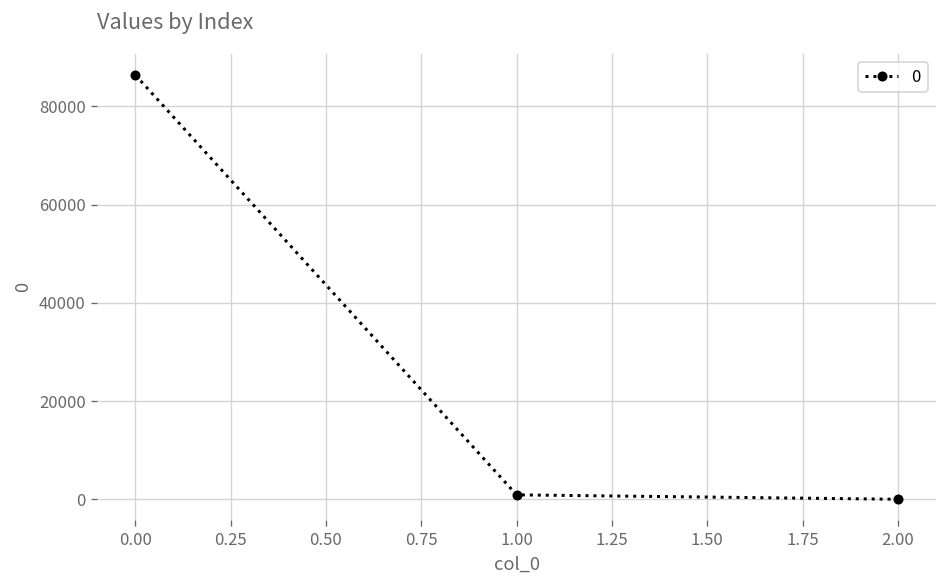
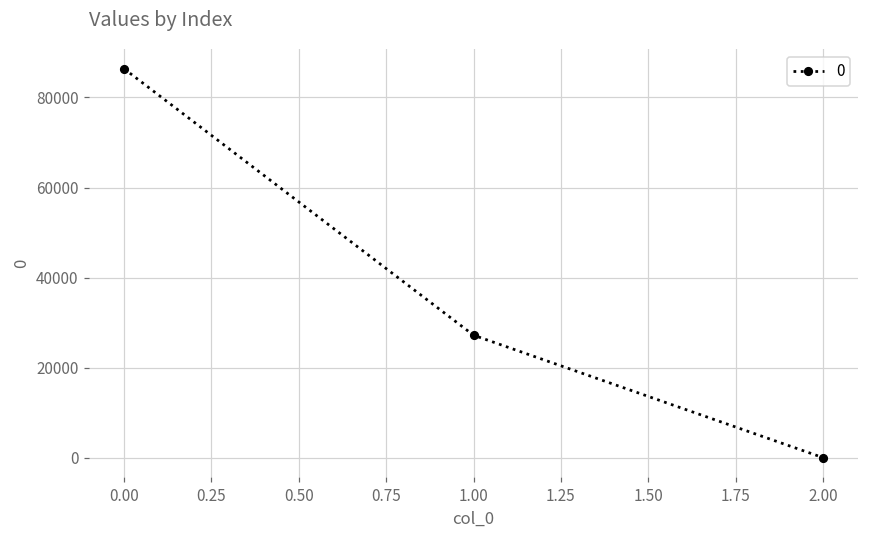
1.00: 1000 -> 27000
